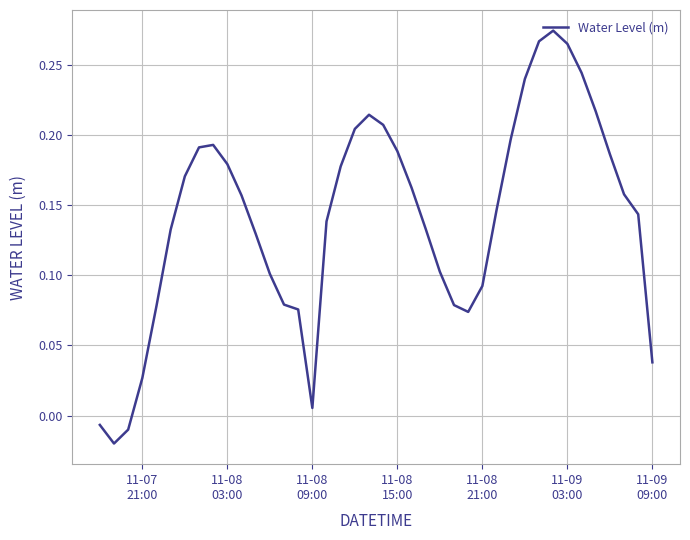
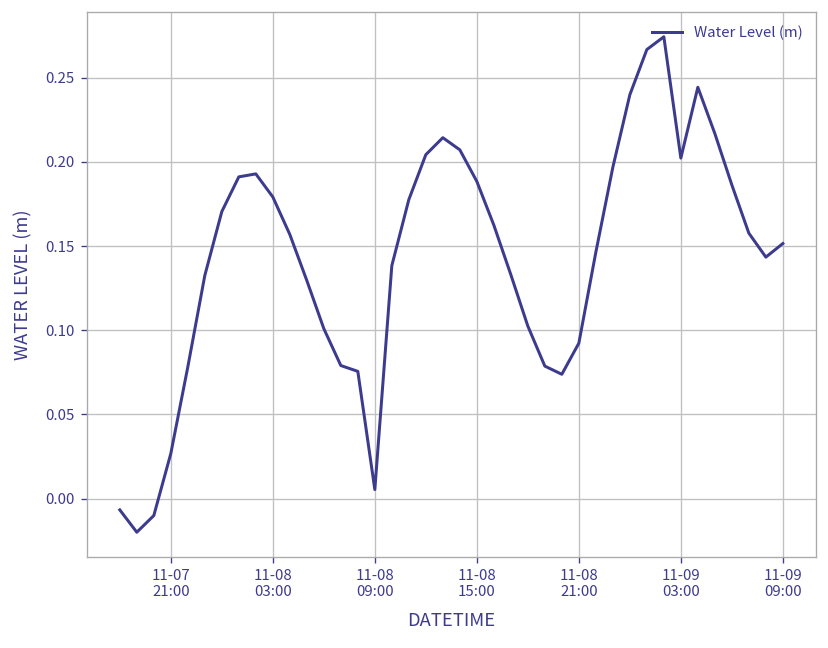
11-09 03:00: 0.265 -> 0.202
11-09 09:00: 0.038 -> 0.151
